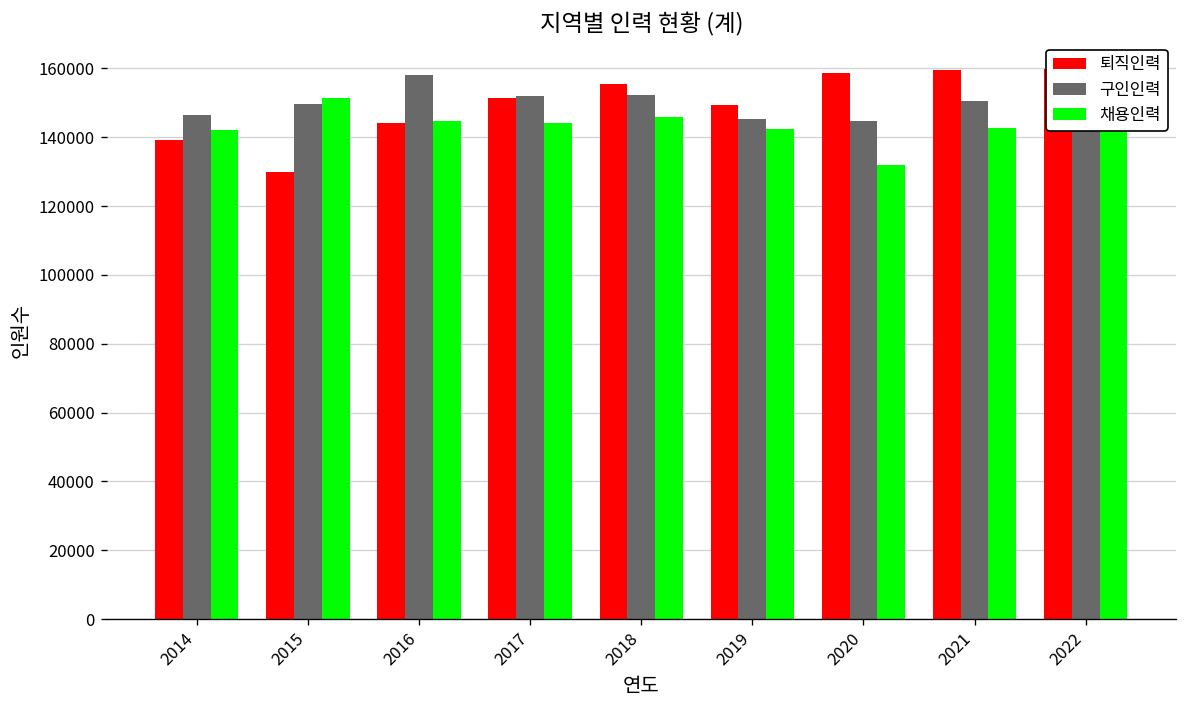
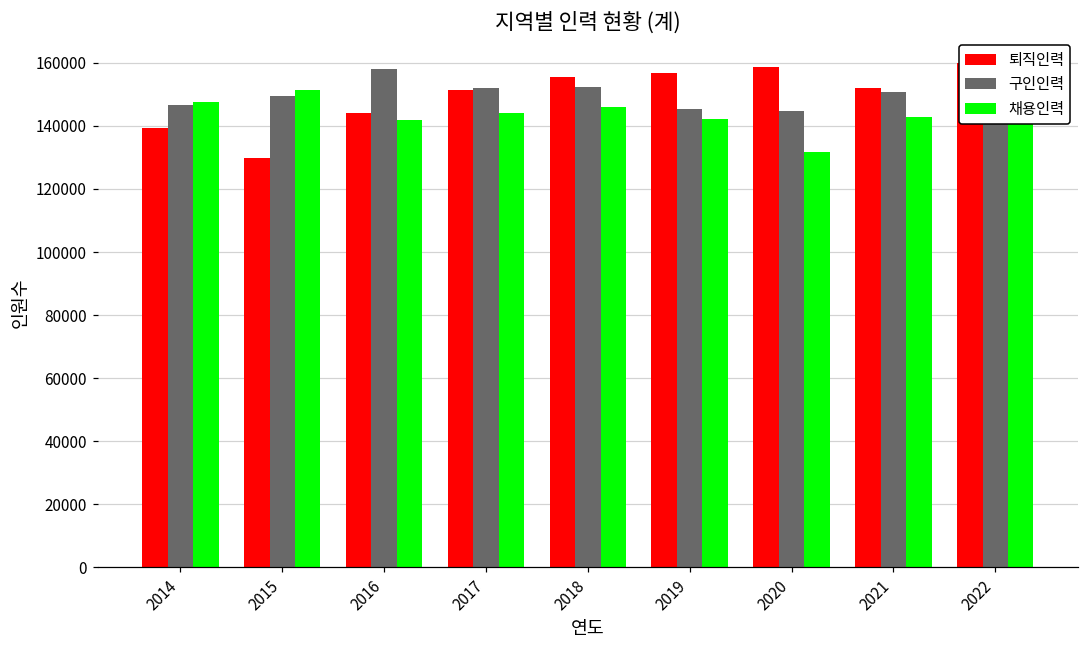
채용인력, 2014: 142000 -> 148000
채용인력, 2016: 145000 -> 142000
퇴직인력, 2019: 149000 -> 157000
퇴직인력, 2021: 160000 -> 152000
